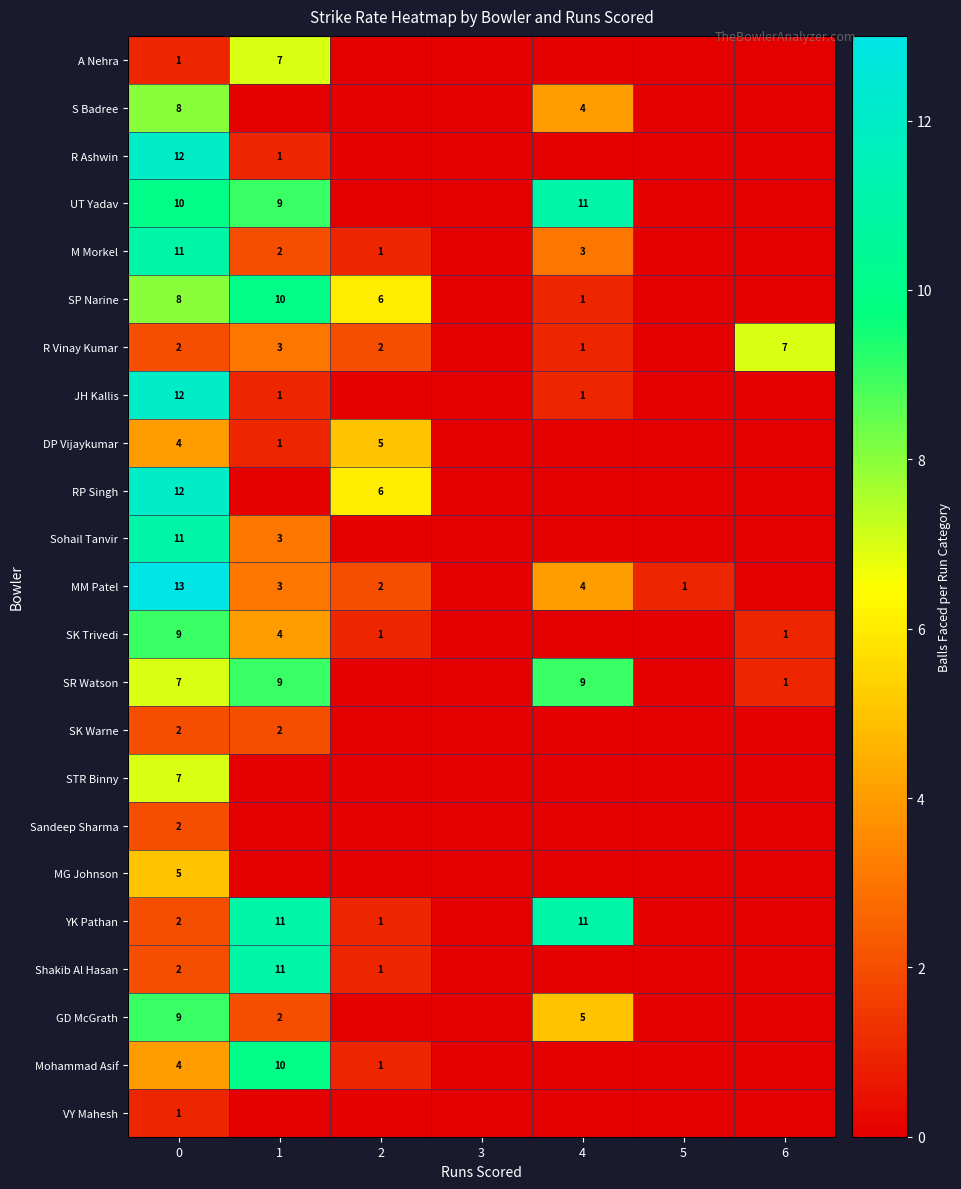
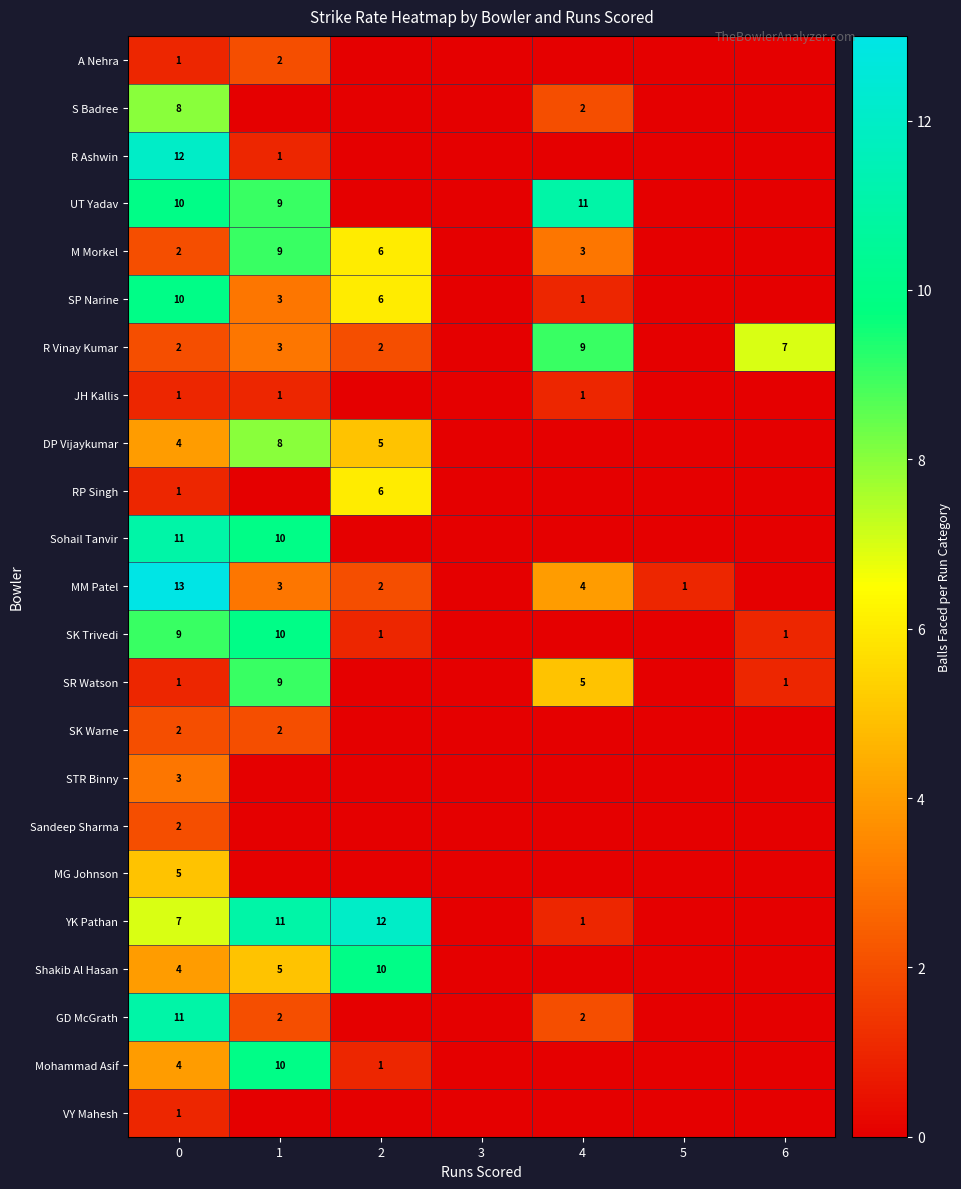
A Nehra, 1: 7 -> 2
S Badree, 4: 4 -> 2
M Morkel, 0: 11 -> 2
M Morkel, 1: 2 -> 9
M Morkel, 2: 1 -> 6
SP Narine, 0: 8 -> 10
SP Narine, 1: 10 -> 3
R Vinay Kumar, 4: 1 -> 9
JH Kallis, 0: 12 -> 1
DP Vijaykumar, 1: 1 -> 8
RP Singh, 0: 12 -> 1
Sohail Tanvir, 1: 3 -> 10
SK Trivedi, 1: 4 -> 10
SR Watson, 0: 7 -> 1
SR Watson, 4: 9 -> 5
STR Binny, 0: 7 -> 3
YK Pathan, 0: 2 -> 7
YK Pathan, 2: 1 -> 12
YK Pathan, 4: 11 -> 1
Shakib Al Hasan, 0: 2 -> 4
Shakib Al Hasan, 1: 11 -> 5
Shakib Al Hasan, 2: 1 -> 10
GD McGrath, 0: 9 -> 11
GD McGrath, 4: 5 -> 2
